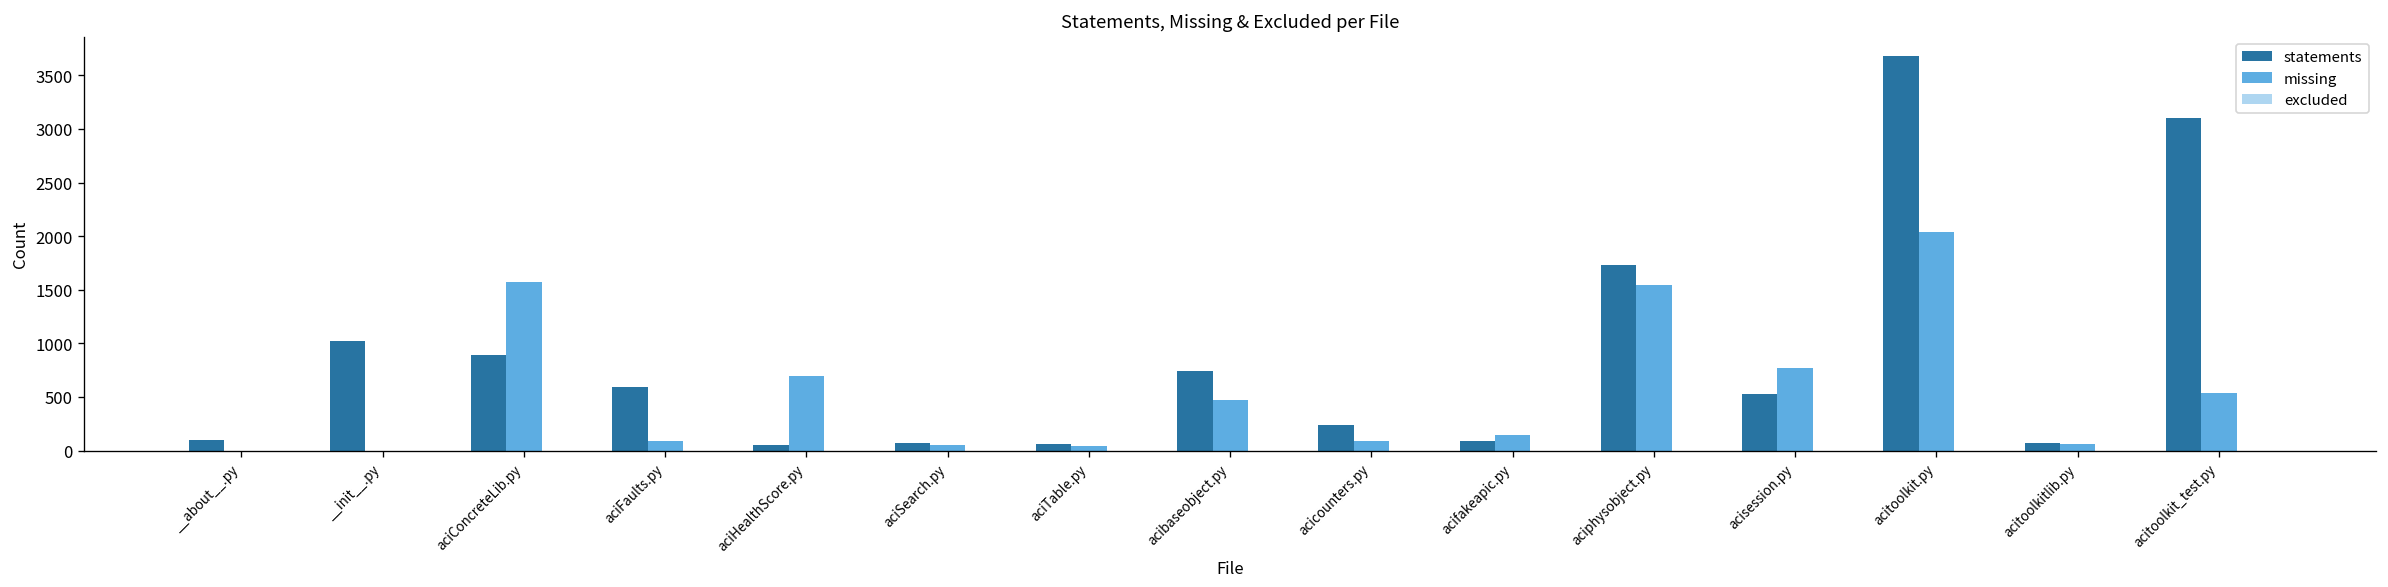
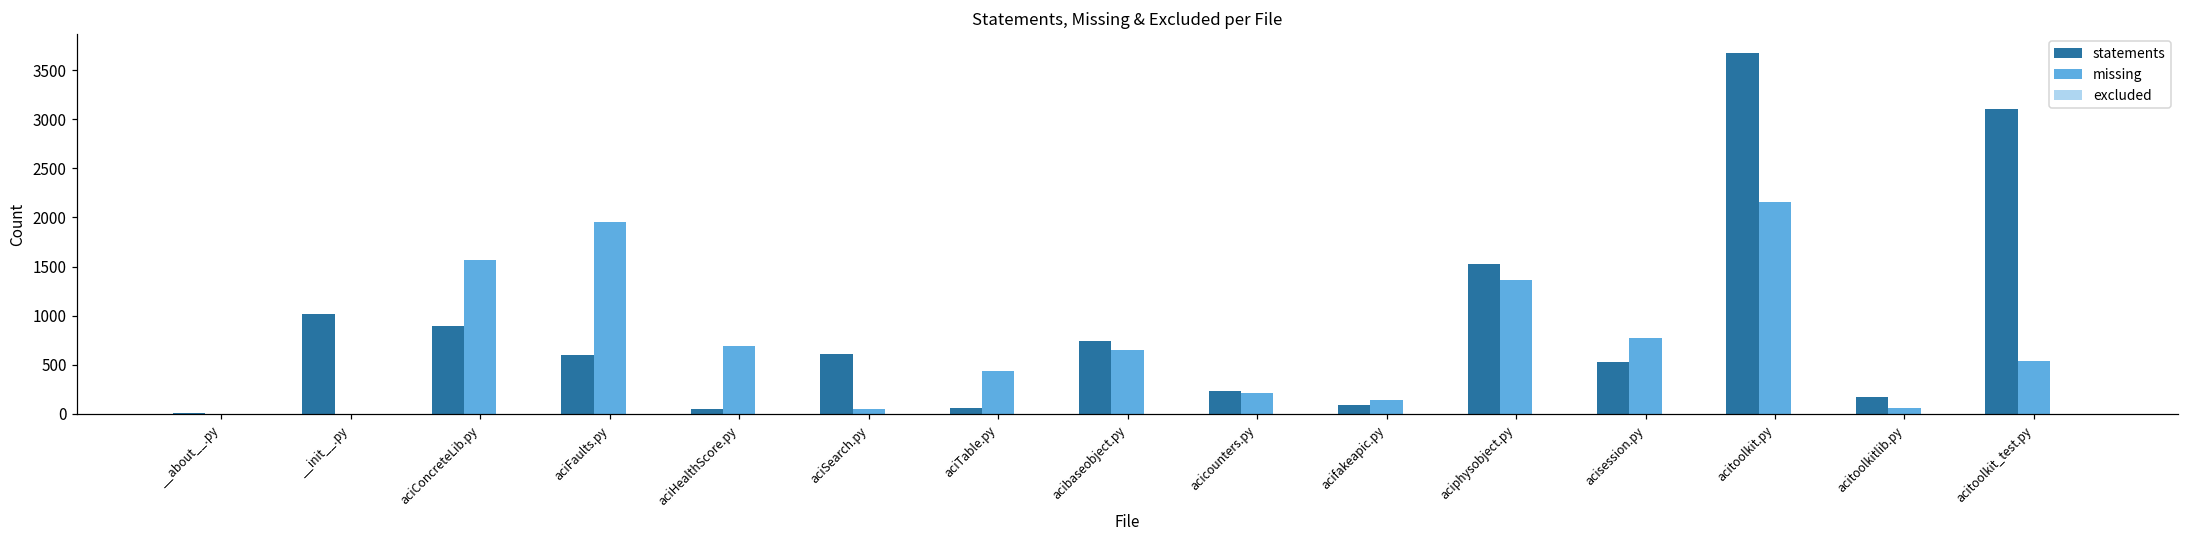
statements, __about__.py: 100 -> 0
missing, aciFaults.py: 100 -> 2000
statements, aciSearch.py: 100 -> 600
missing, aciTable.py: 0 -> 400
missing, acibaseobject.py: 500 -> 700
missing, acicounters.py: 100 -> 200
statements, aciphysobject.py: 1700 -> 1500
missing, aciphysobject.py: 1500 -> 1400
missing, acitoolkit.py: 2000 -> 2200
statements, acitoolkitlib.py: 100 -> 200
